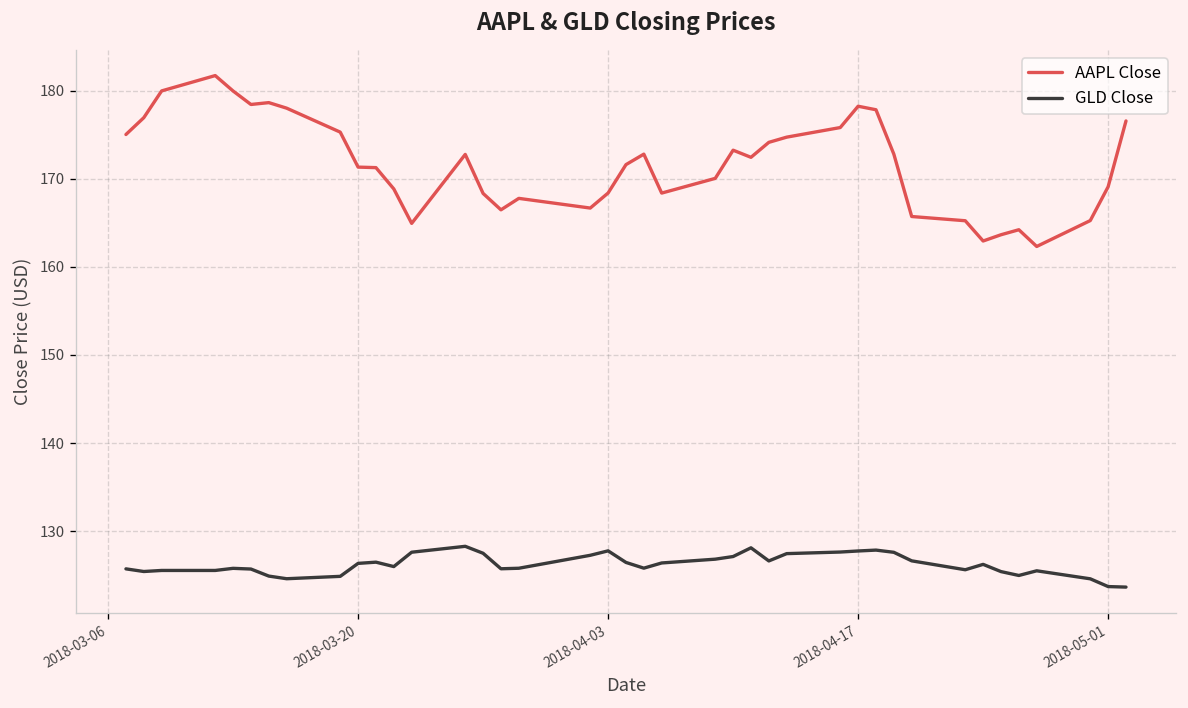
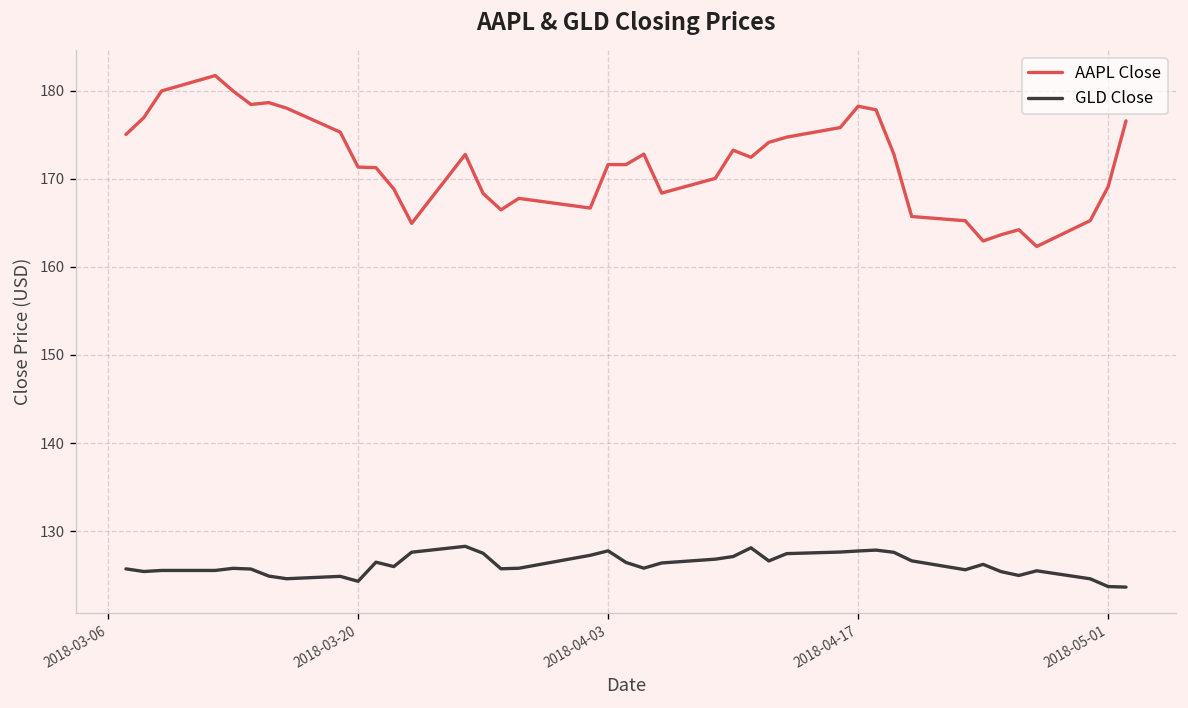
GLD Close, 2018-03-20: 126 -> 124
AAPL Close, 2018-04-03: 168 -> 172
